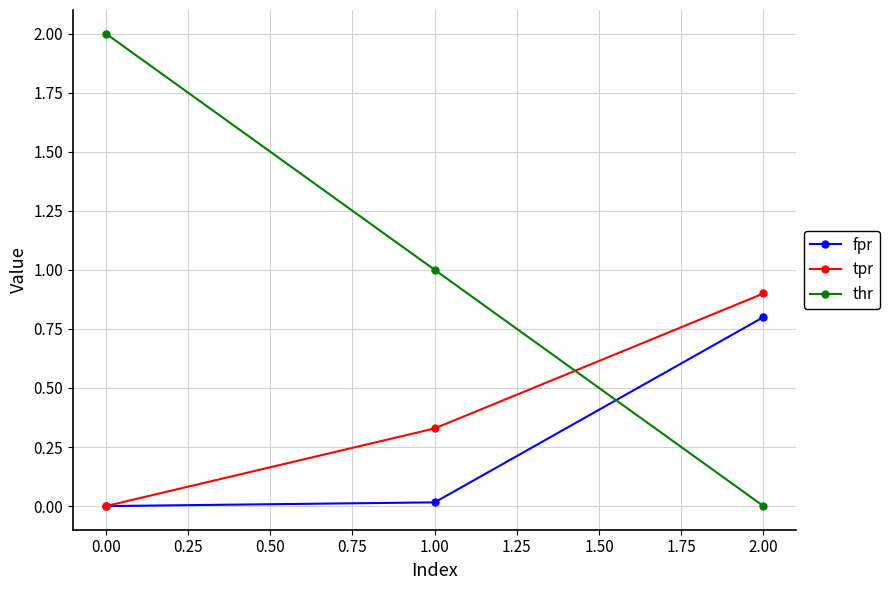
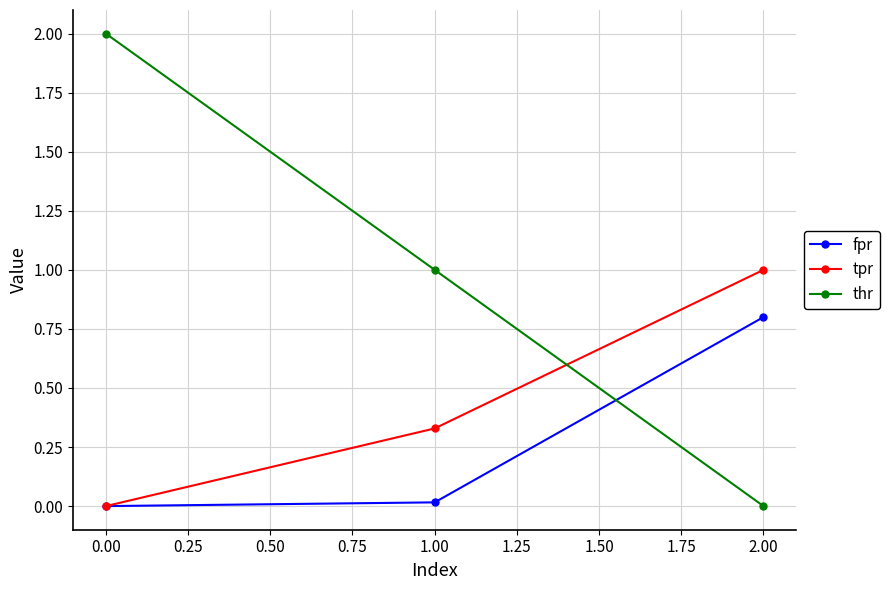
tpr, 2.00: 0.9 -> 1.0
